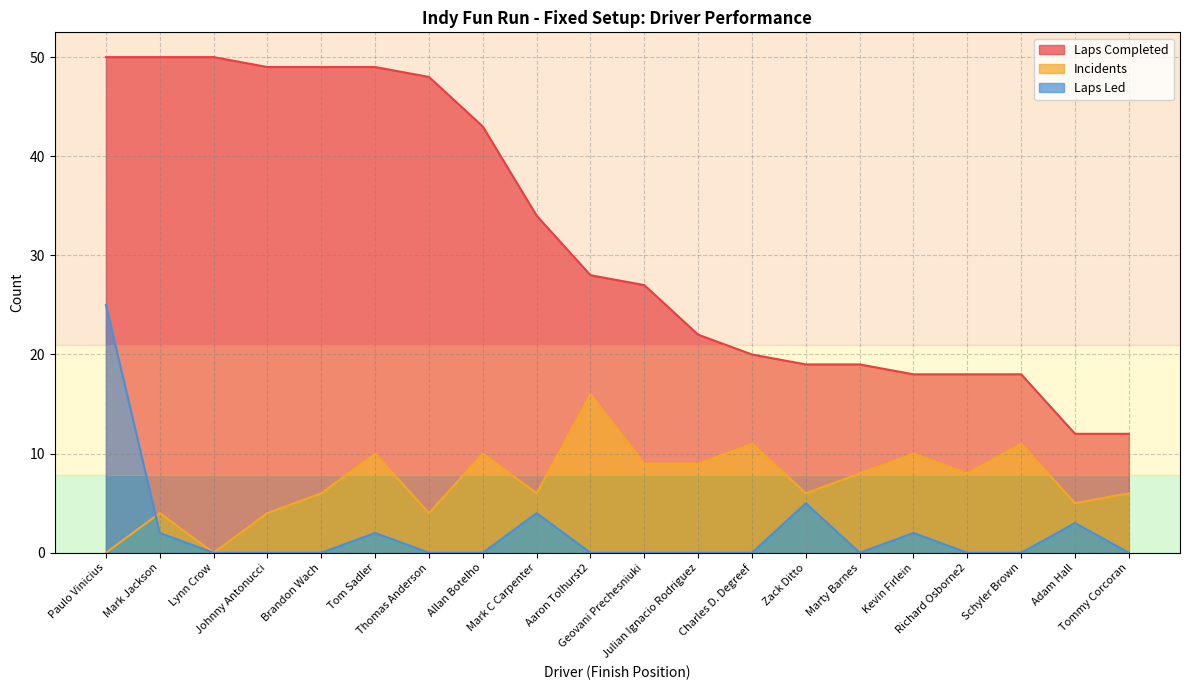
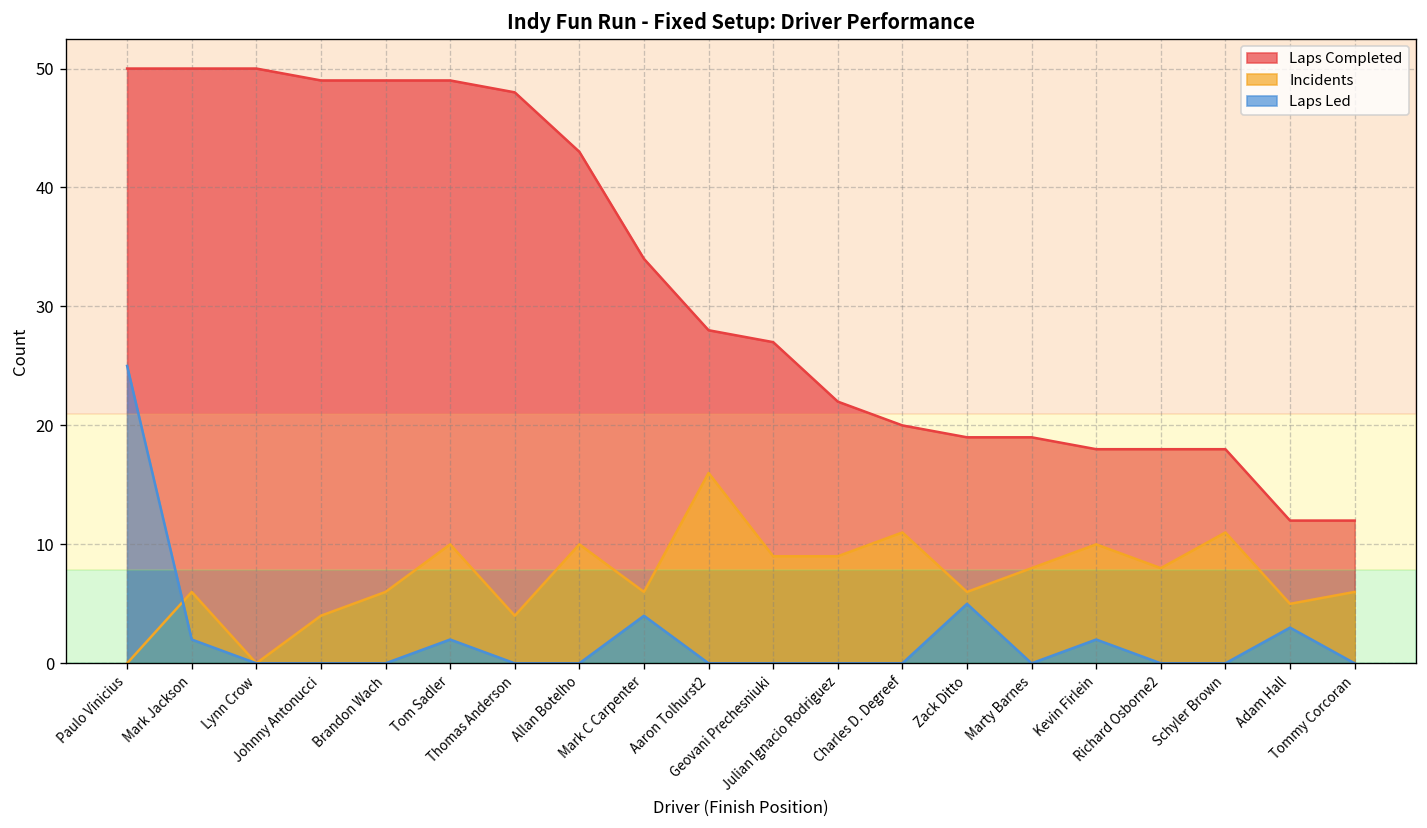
Incidents, Mark Jackson: 4 -> 6
